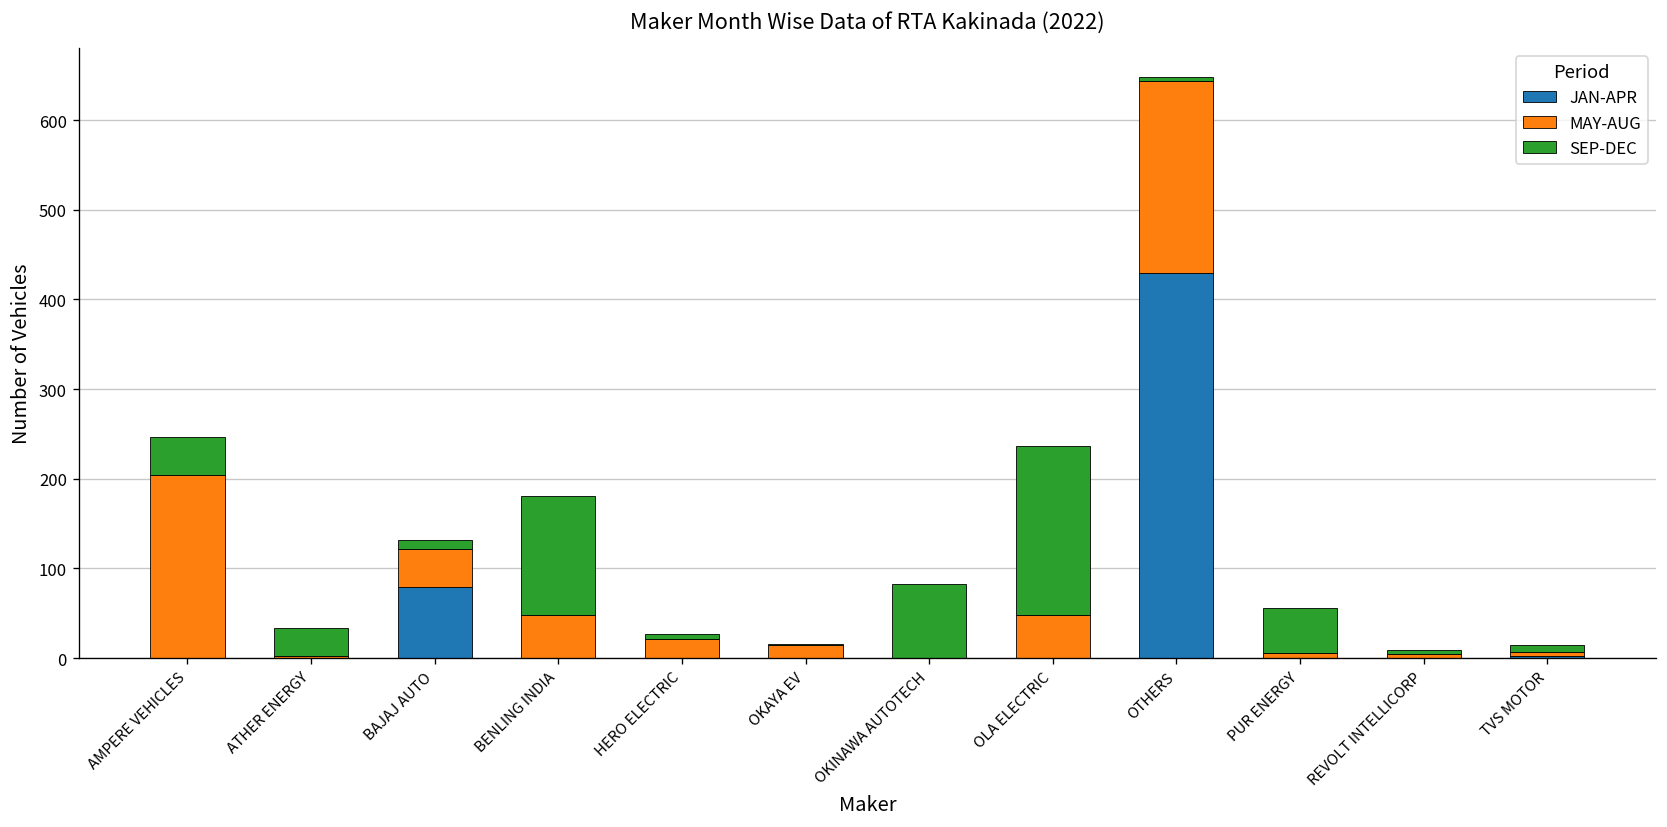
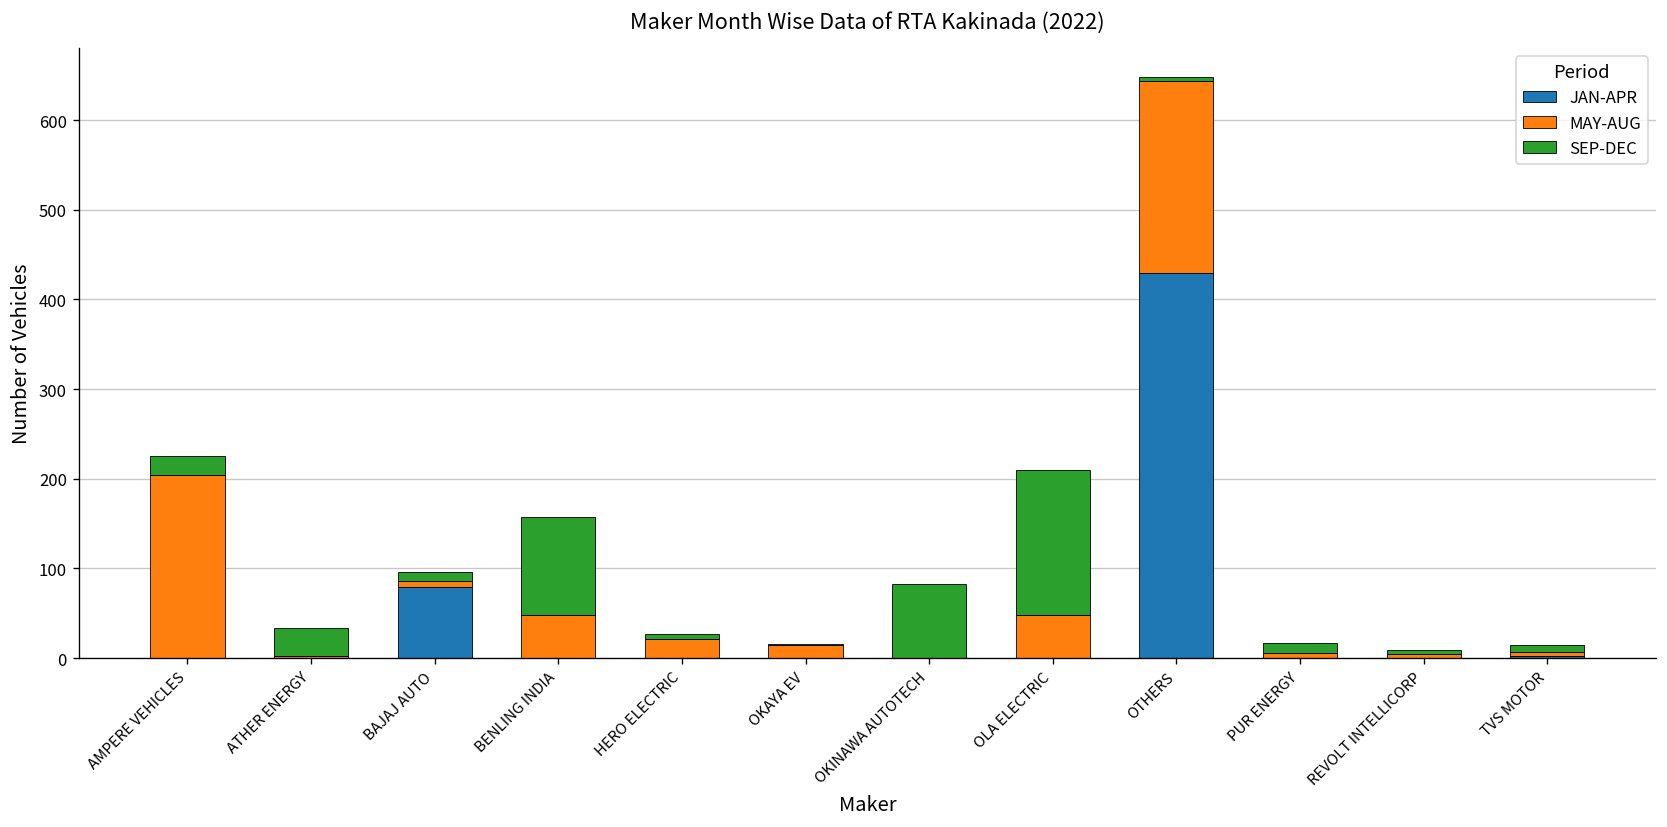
SEP-DEC, AMPERE VEHICLES: 40 -> 20
MAY-AUG, BAJAJ AUTO: 40 -> 10
SEP-DEC, BENLING INDIA: 130 -> 110
SEP-DEC, OLA ELECTRIC: 190 -> 160
SEP-DEC, PUR ENERGY: 50 -> 10
